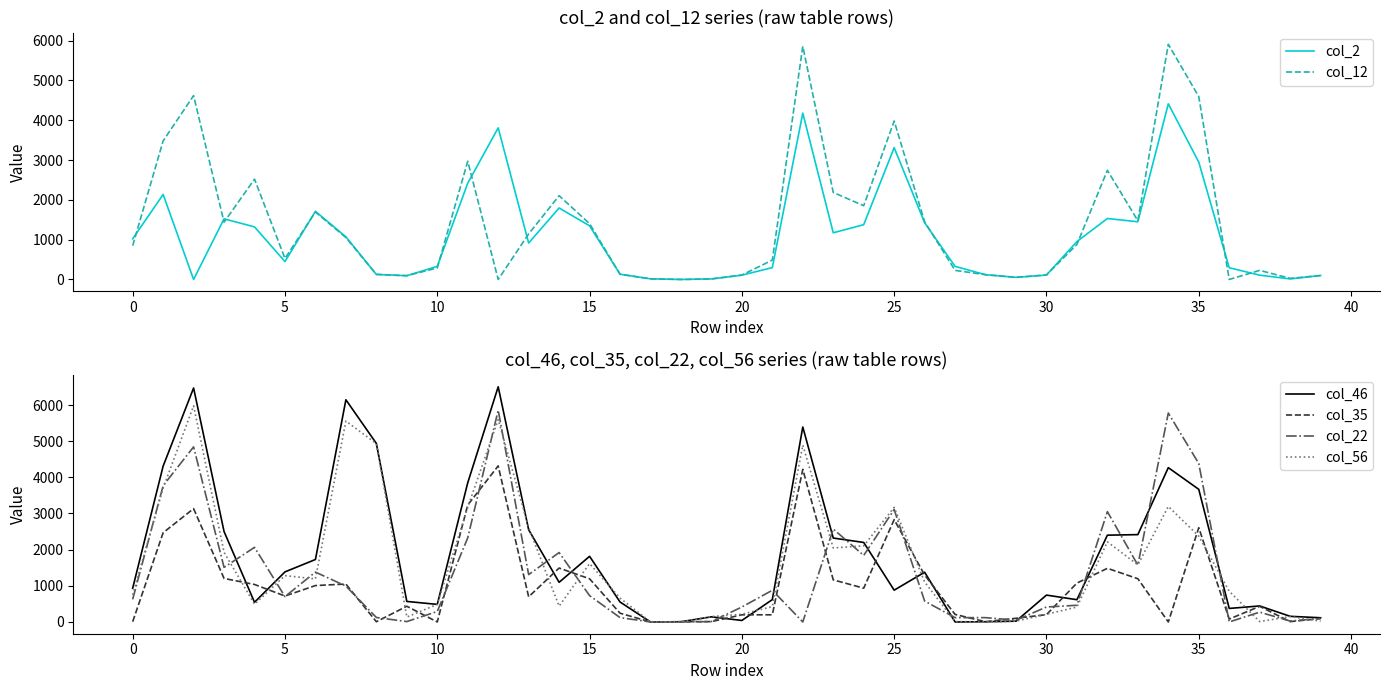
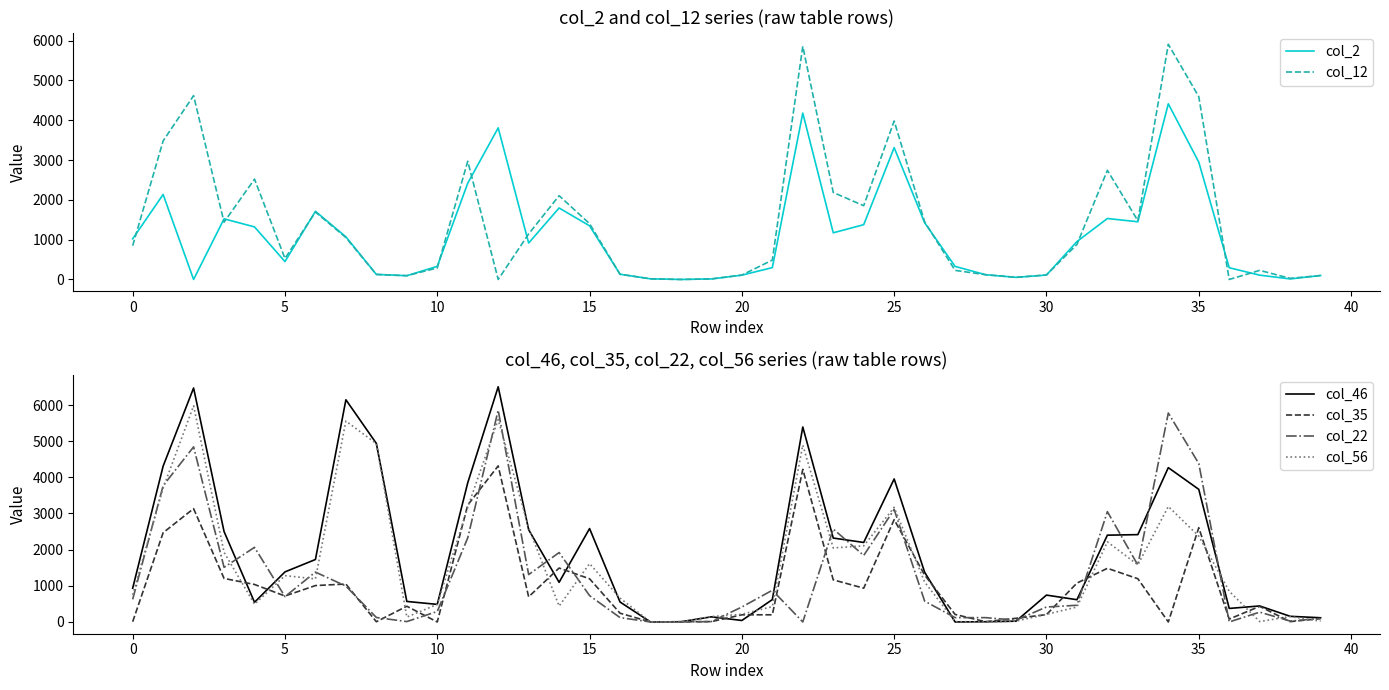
col_46, col_35, col_22, col_56 series (raw table rows), col_46, 15: 1800 -> 2600
col_46, col_35, col_22, col_56 series (raw table rows), col_46, 25: 900 -> 4000
